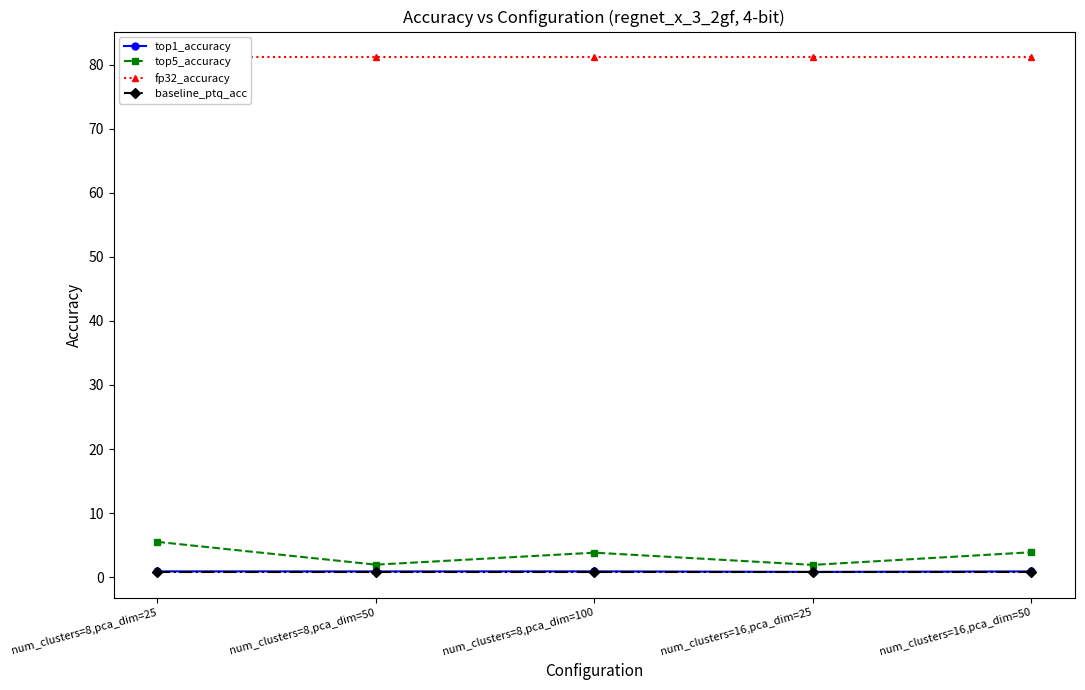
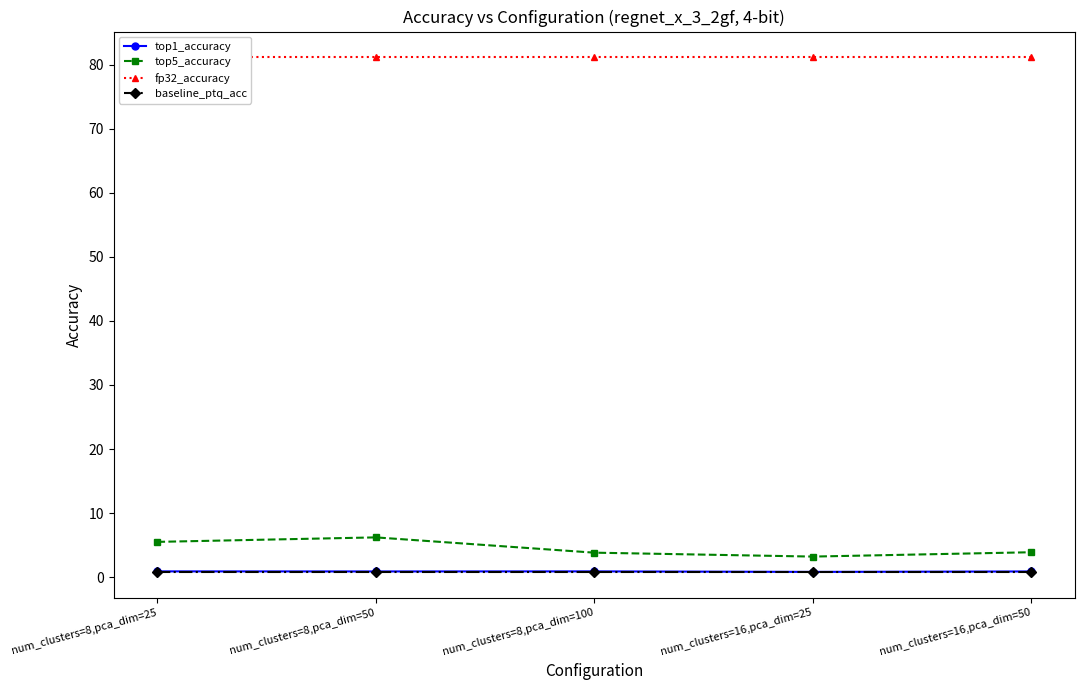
top5_accuracy, num_clusters=8,pca_dim=50: 2 -> 6
top5_accuracy, num_clusters=16,pca_dim=25: 2 -> 3
